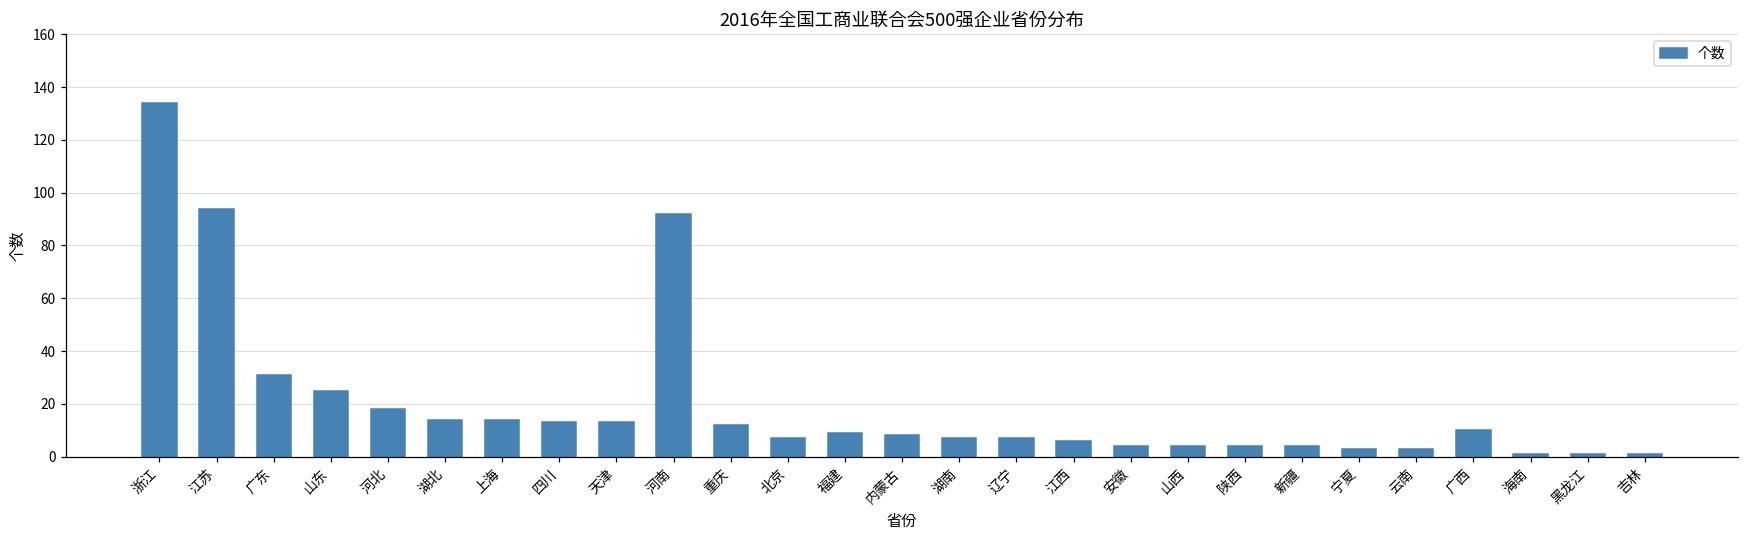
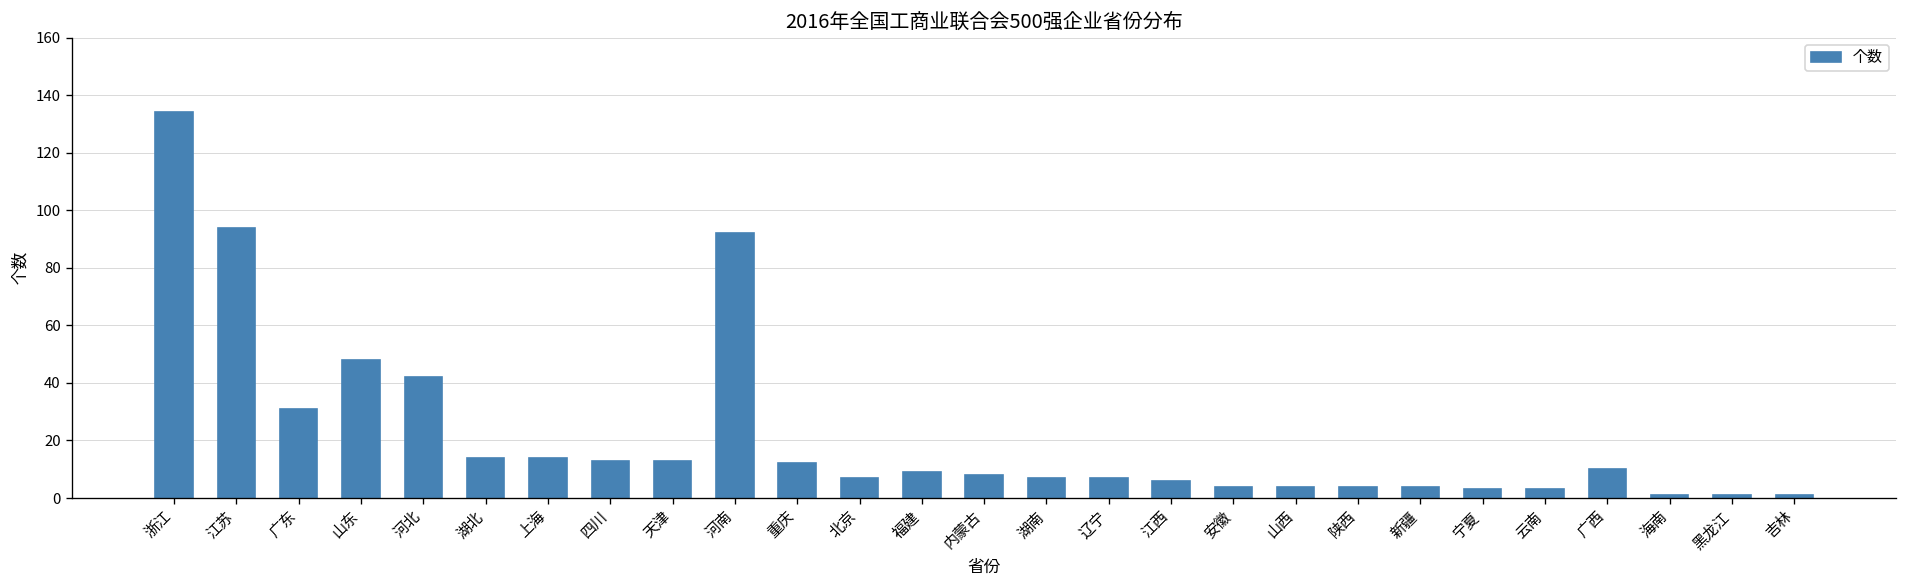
山东: 25 -> 48
河北: 18 -> 42
